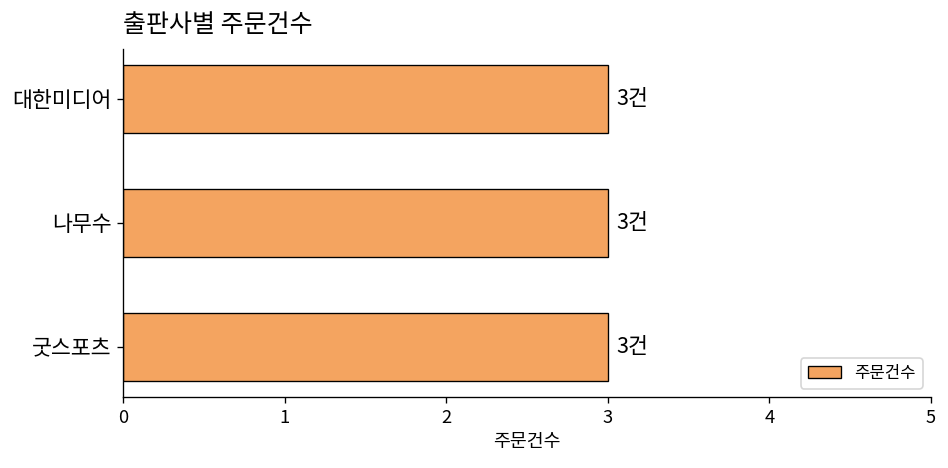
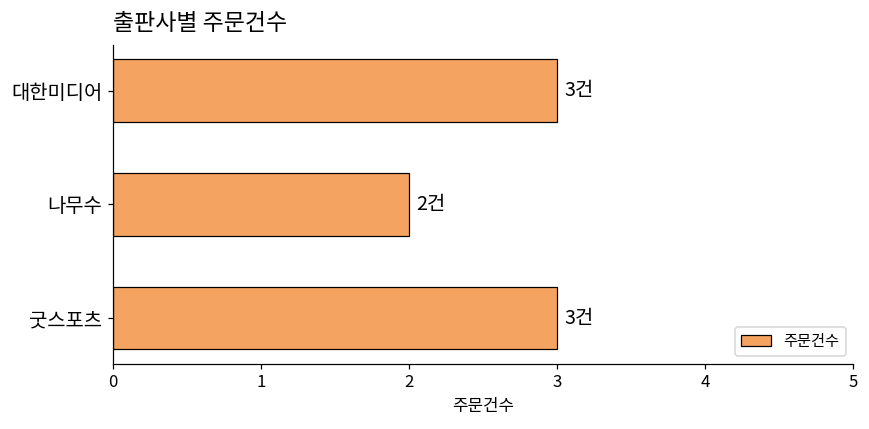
나무수: 3건 -> 2건
